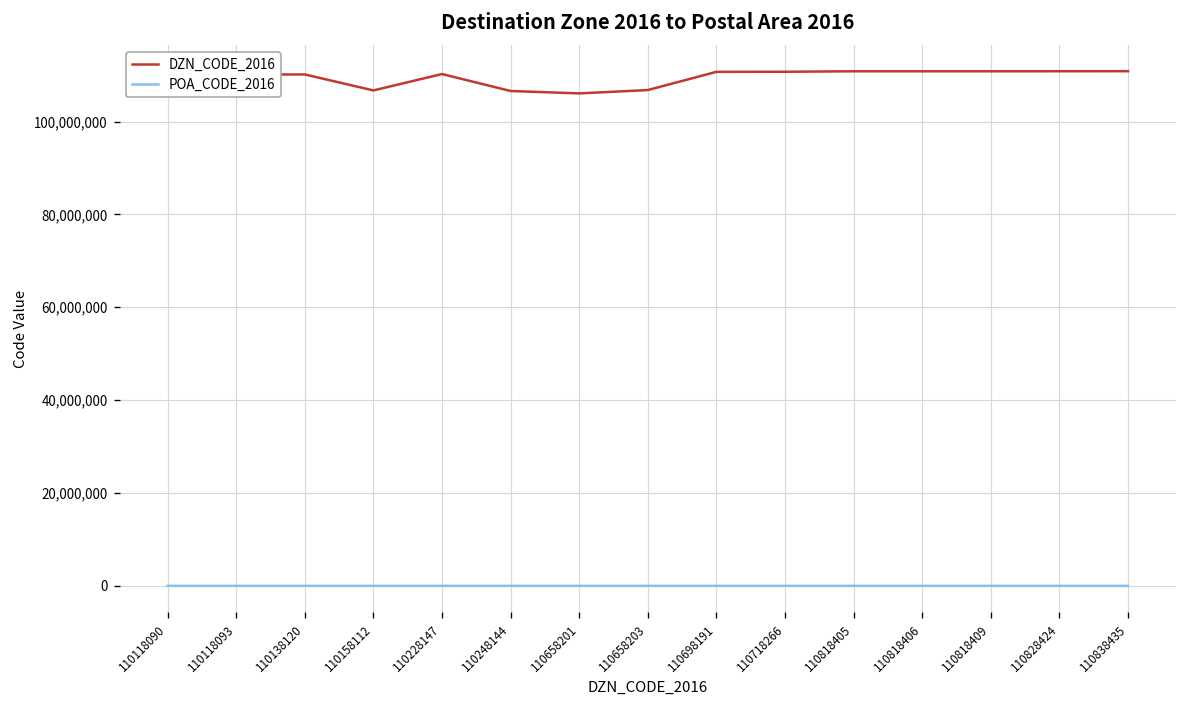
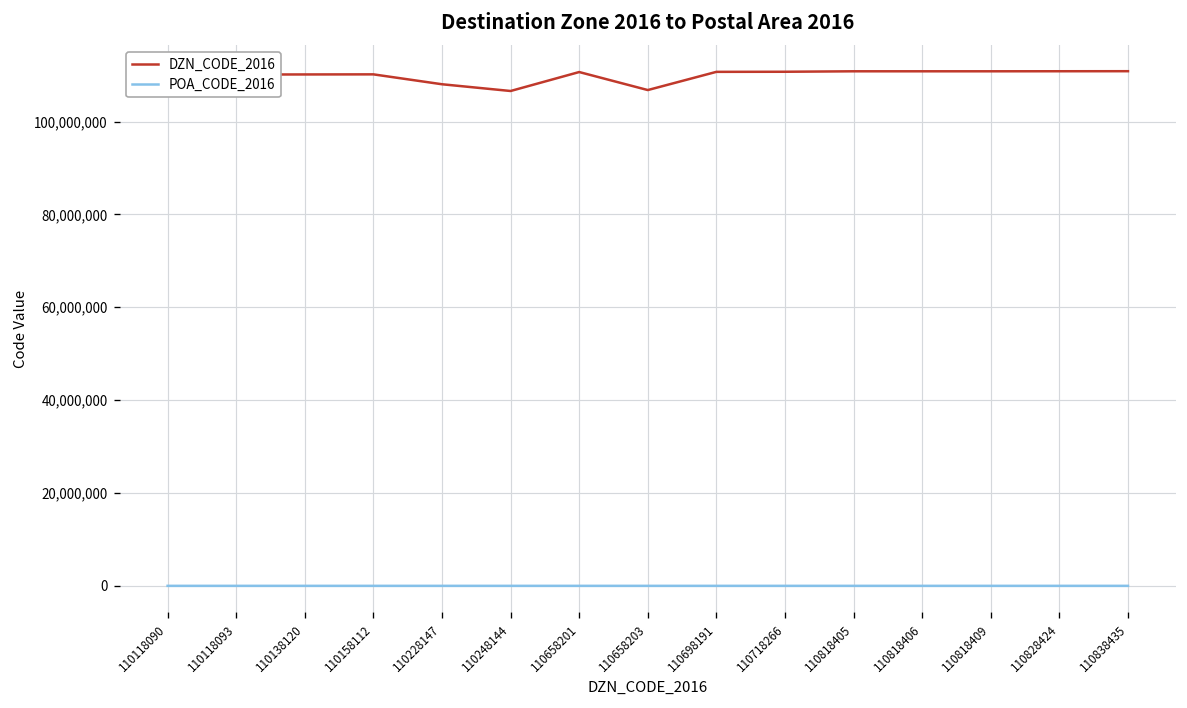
DZN_CODE_2016, 110158112: 107,000,000 -> 110,000,000
DZN_CODE_2016, 110228147: 110,000,000 -> 108,000,000
DZN_CODE_2016, 110658201: 106,000,000 -> 111,000,000
